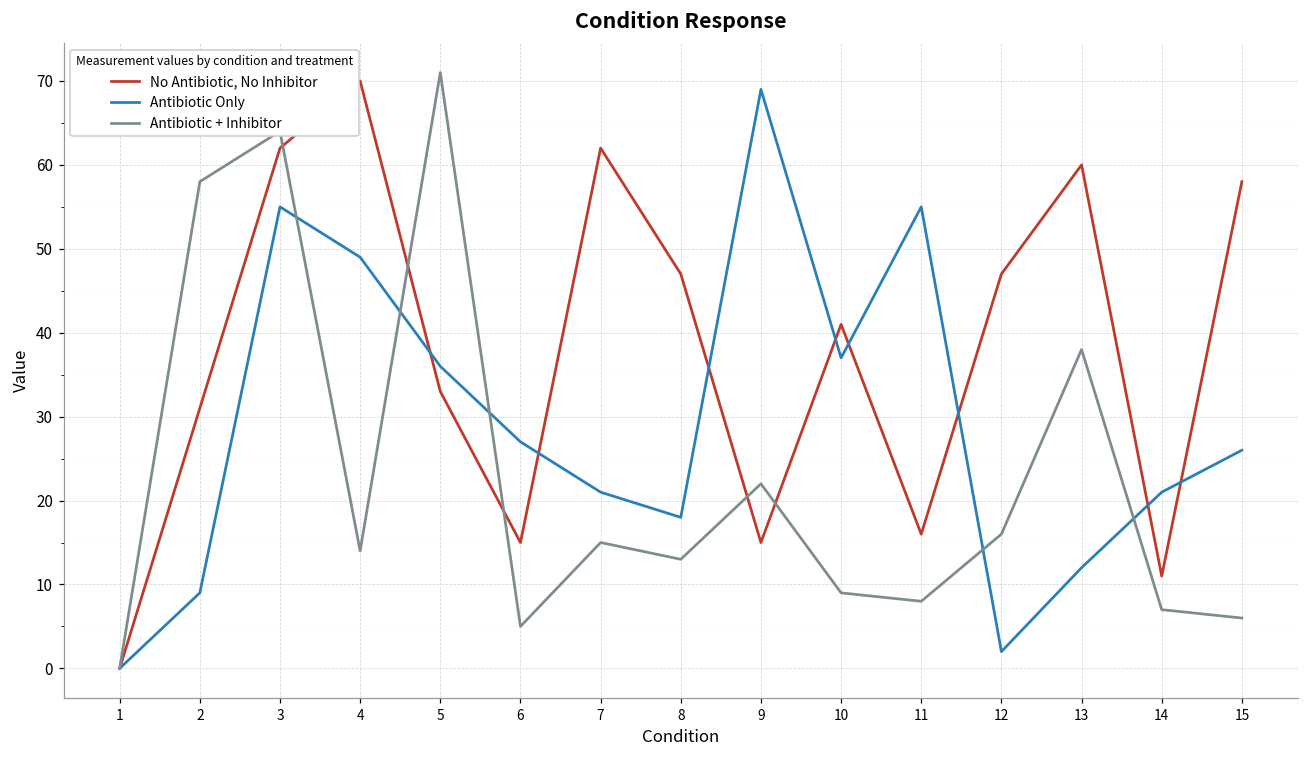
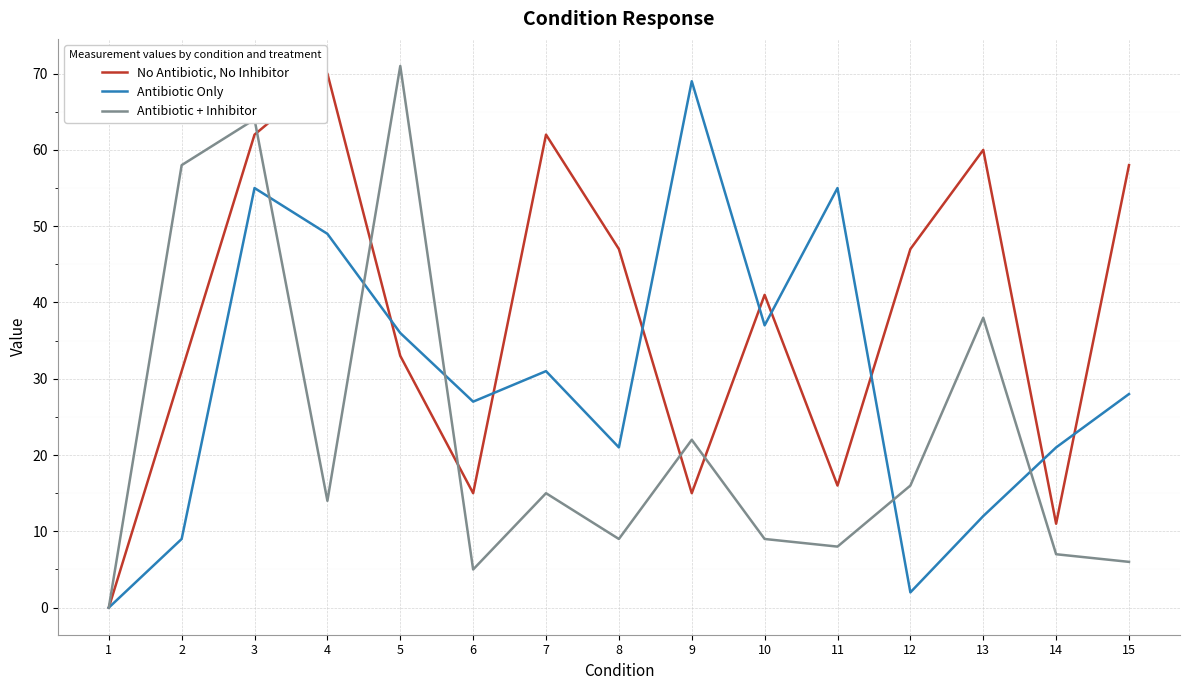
Antibiotic Only, 7: 21 -> 31
Antibiotic Only, 8: 18 -> 21
Antibiotic + Inhibitor, 8: 13 -> 9
Antibiotic Only, 15: 26 -> 28
